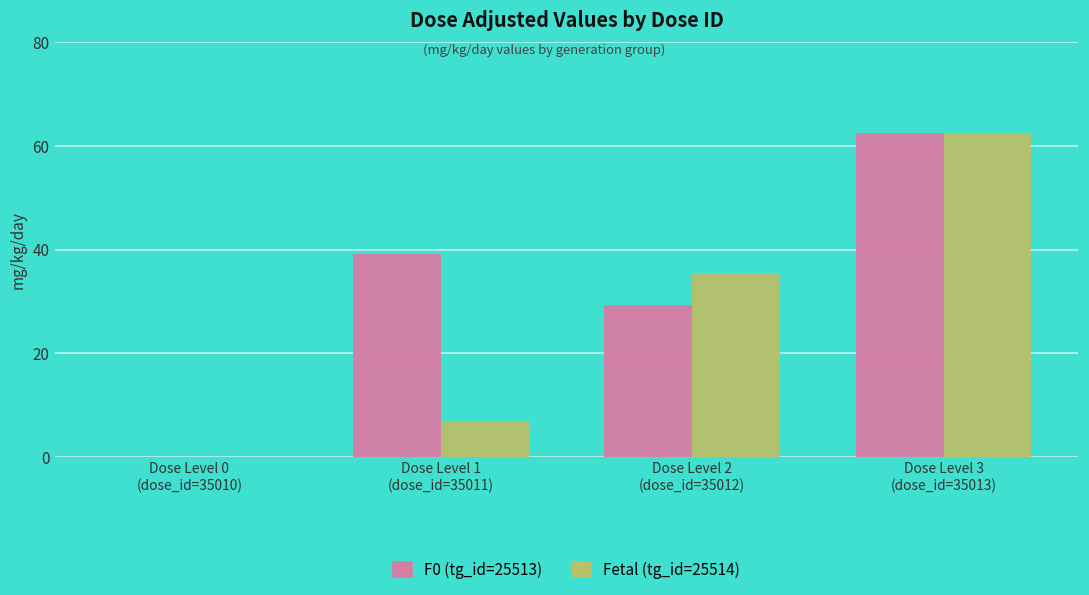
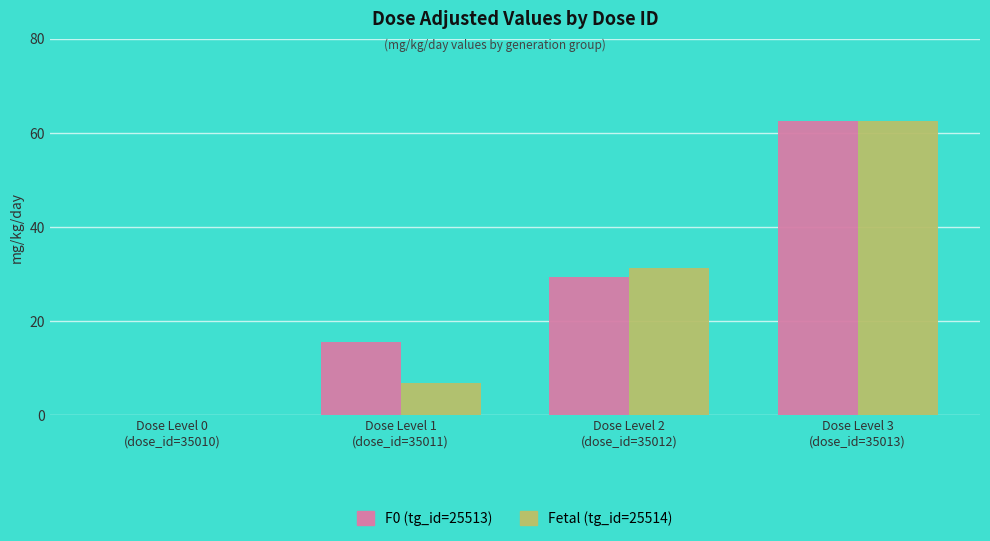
F0 (tg_id=25513), Dose Level 1 (dose_id=35011): 39 -> 16
Fetal (tg_id=25514), Dose Level 2 (dose_id=35012): 35 -> 31
